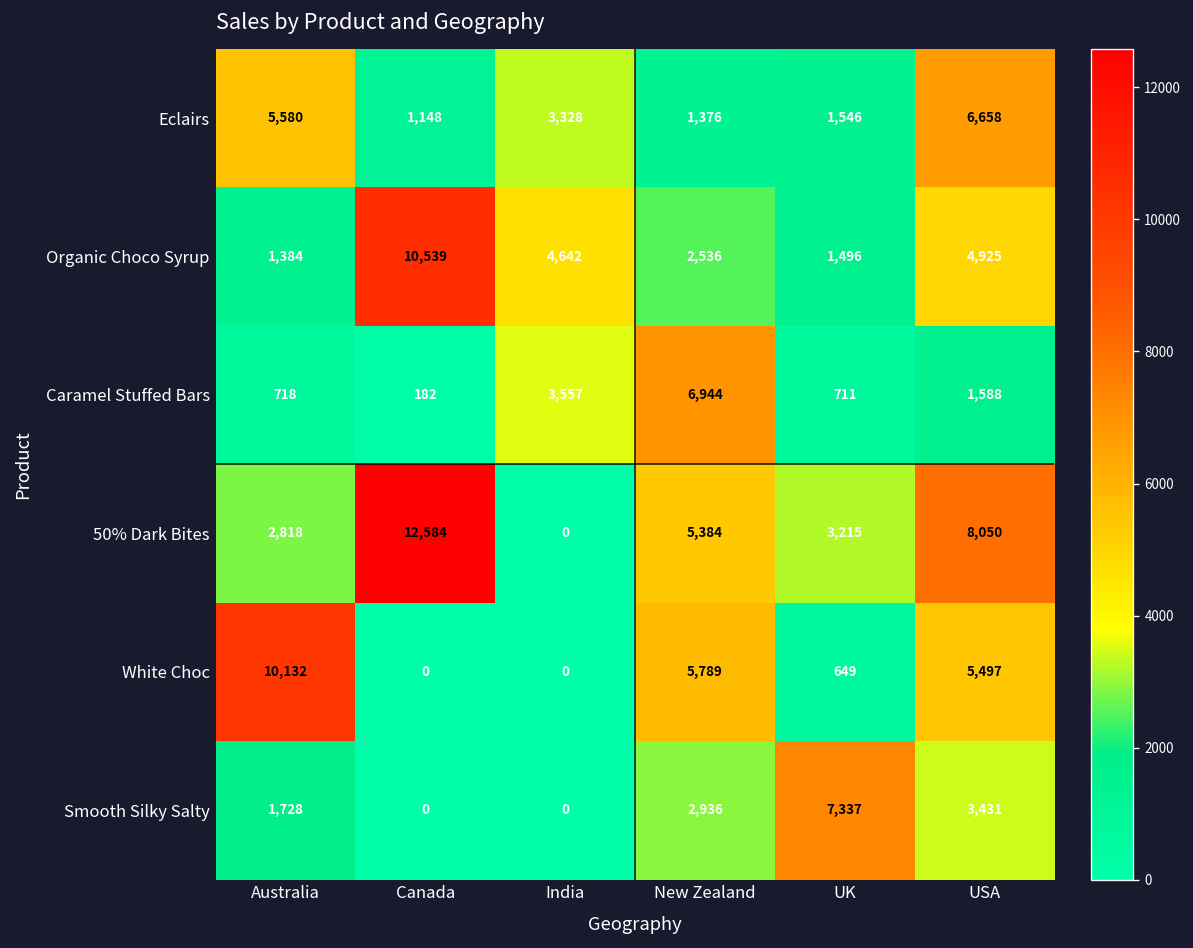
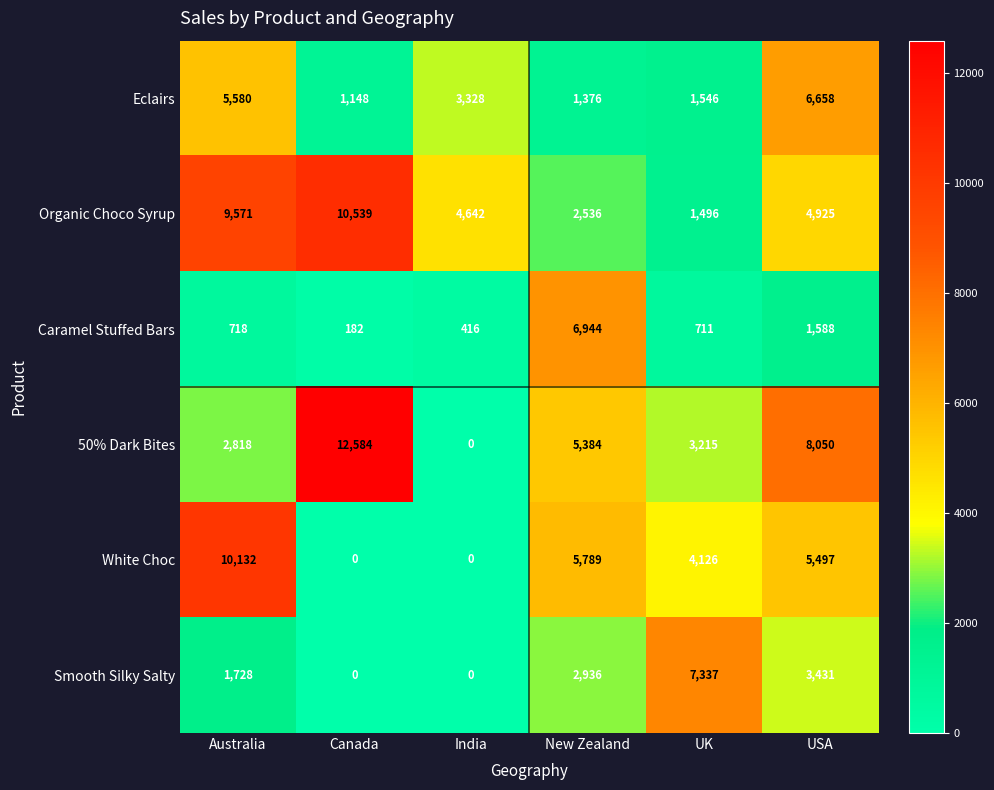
Organic Choco Syrup, Australia: 1,384 -> 9,571
Caramel Stuffed Bars, India: 3,557 -> 416
White Choc, UK: 649 -> 4,126
